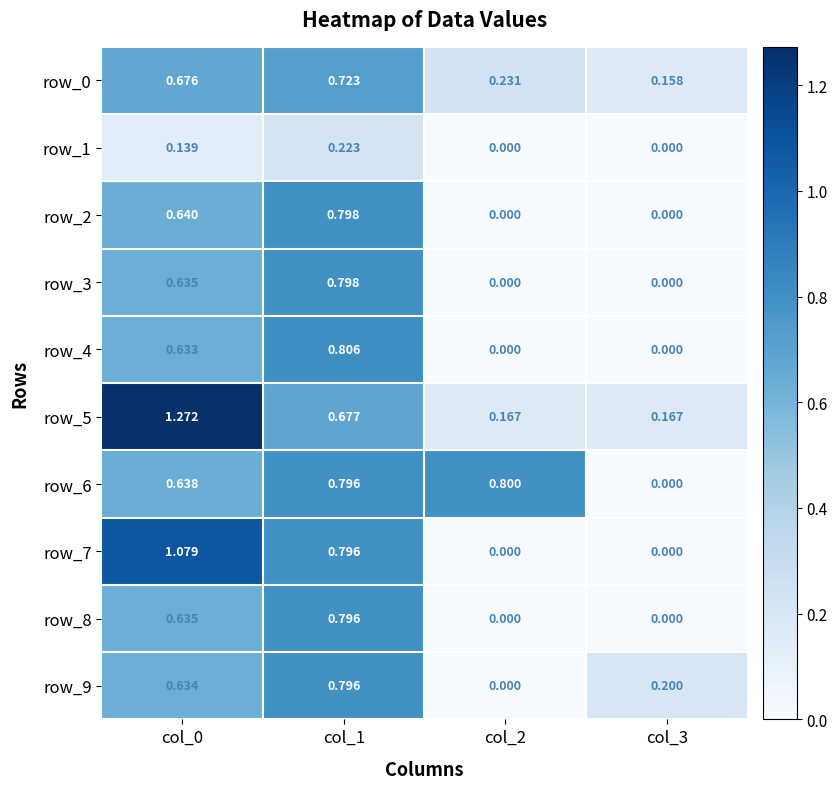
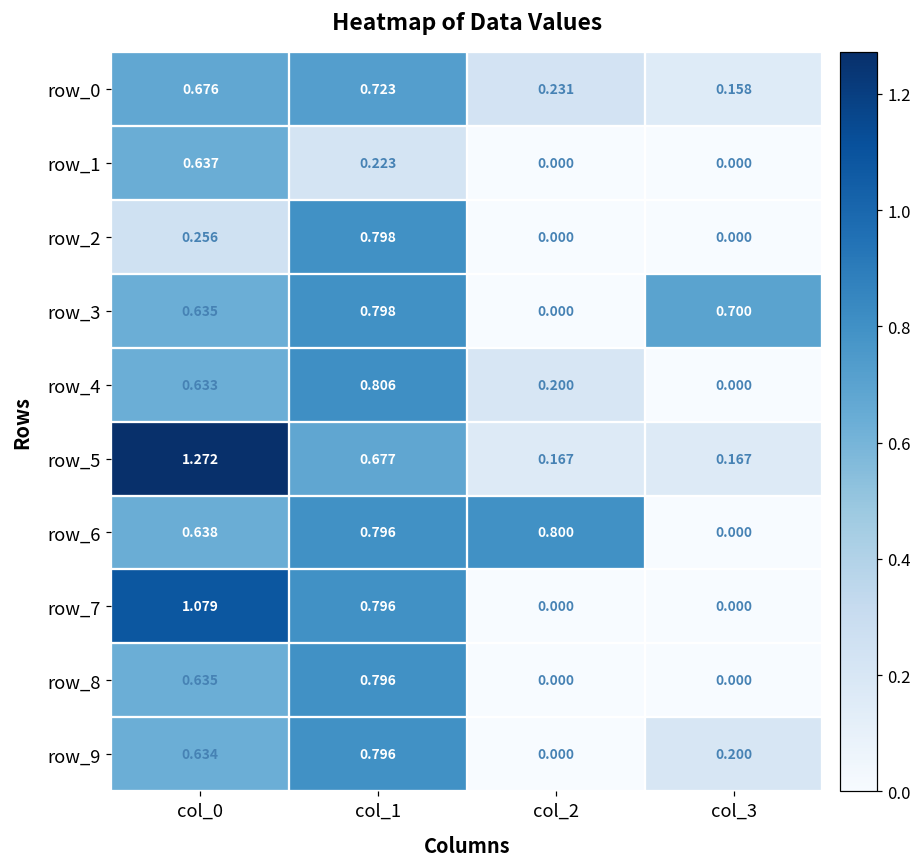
row_1, col_0: 0.139 -> 0.637
row_2, col_0: 0.640 -> 0.256
row_3, col_3: 0.000 -> 0.700
row_4, col_2: 0.000 -> 0.200
